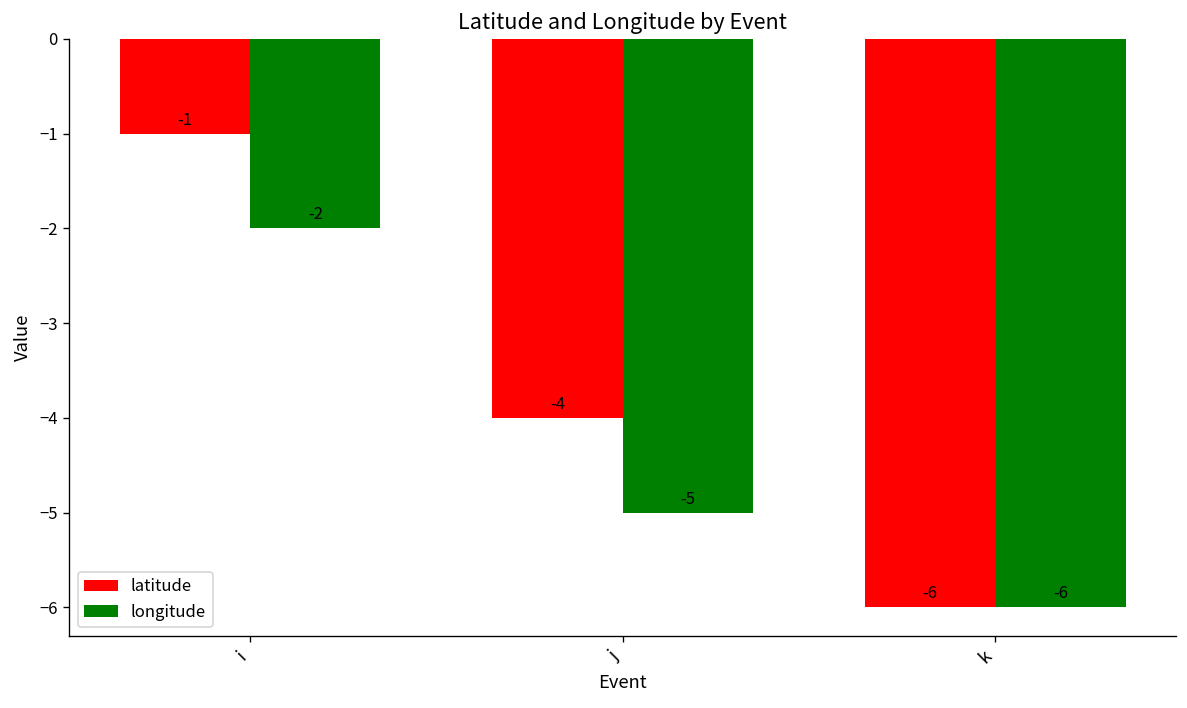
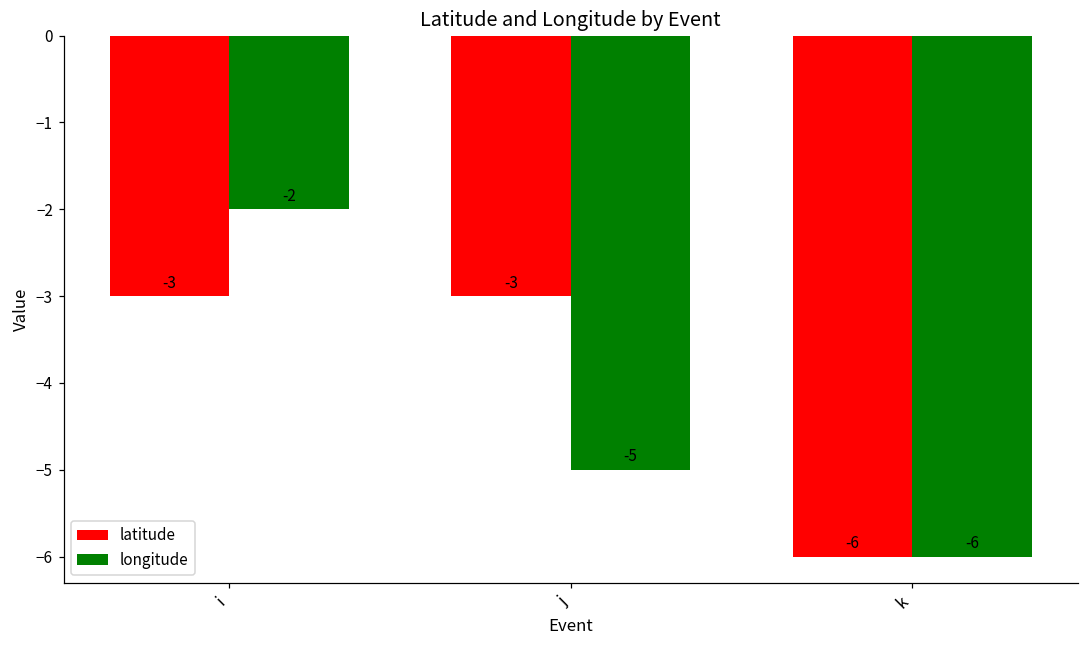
latitude, i: -1 -> -3
latitude, j: -4 -> -3
